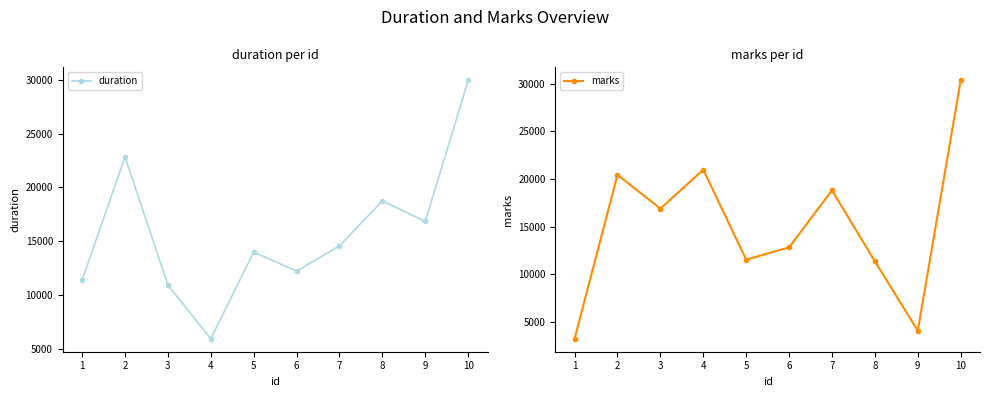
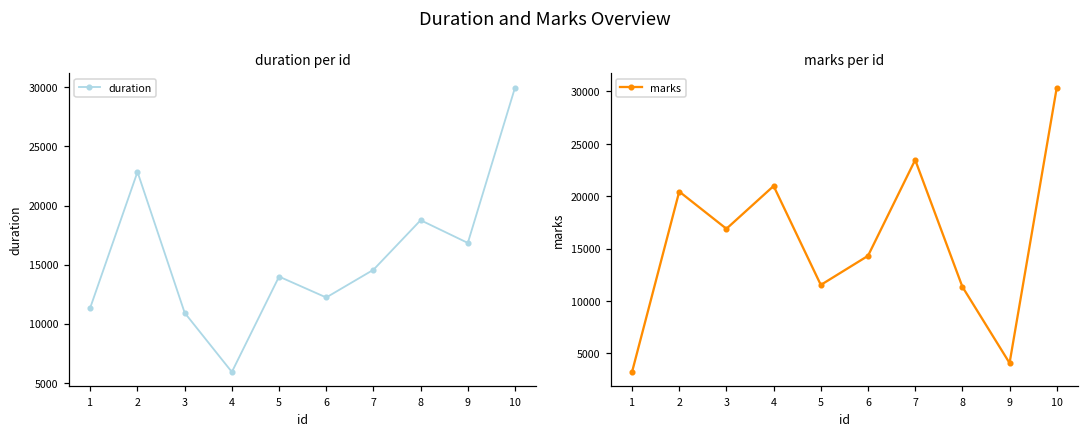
marks per id, 6: 13000 -> 14000
marks per id, 7: 19000 -> 23000
